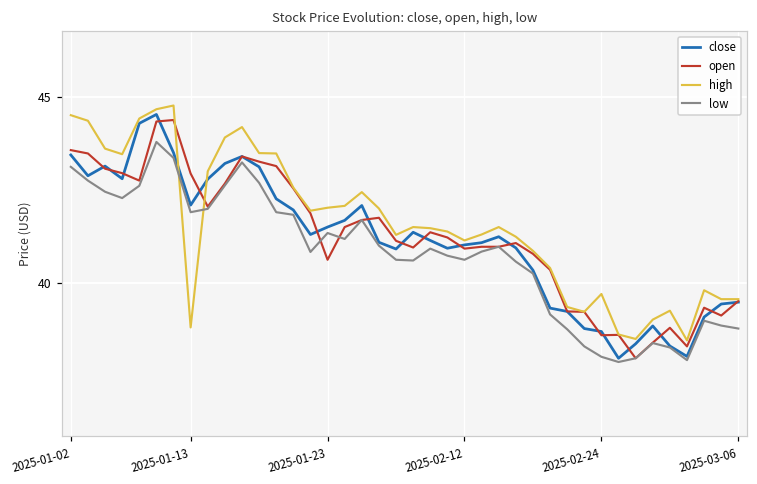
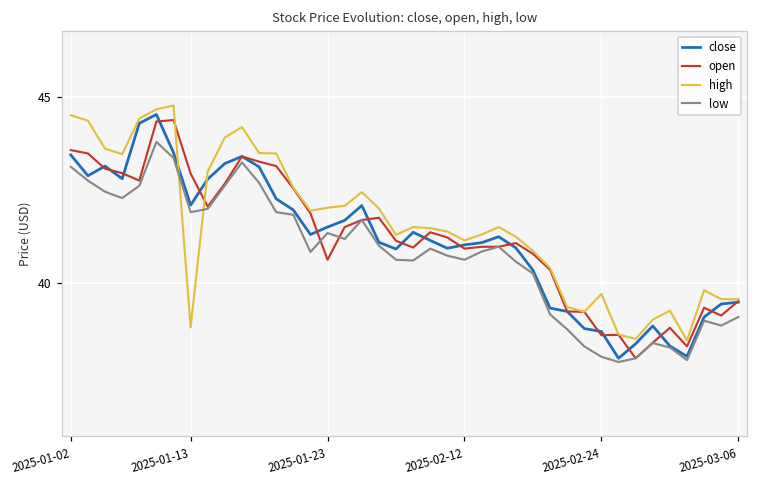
low, 2025-03-06: 38.8 -> 39.1
